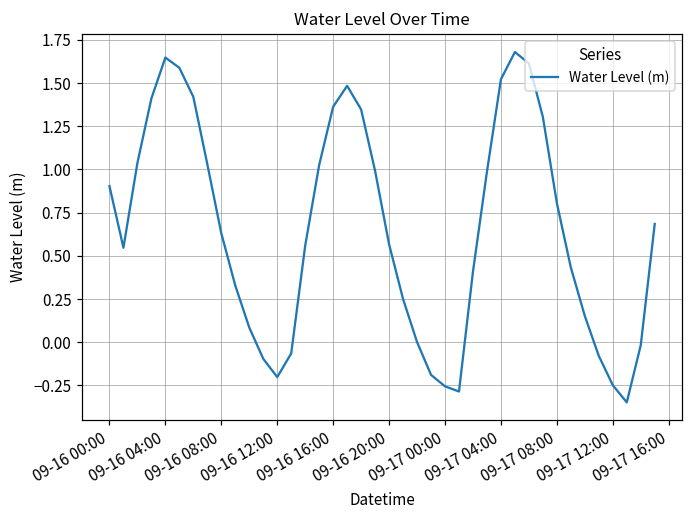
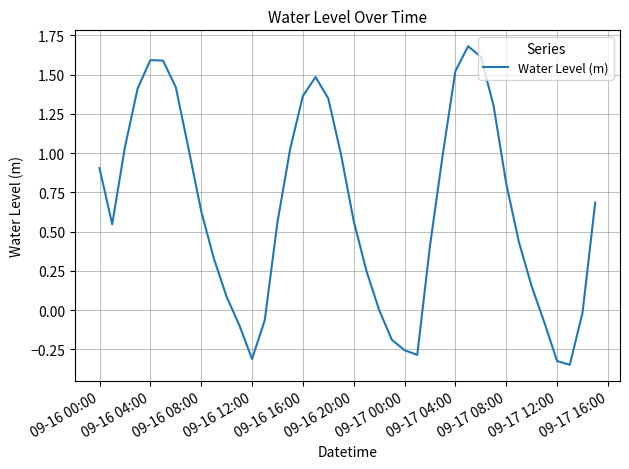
09-16 04:00: 1.65 -> 1.59
09-16 12:00: -0.20 -> -0.31
09-17 12:00: -0.25 -> -0.32
